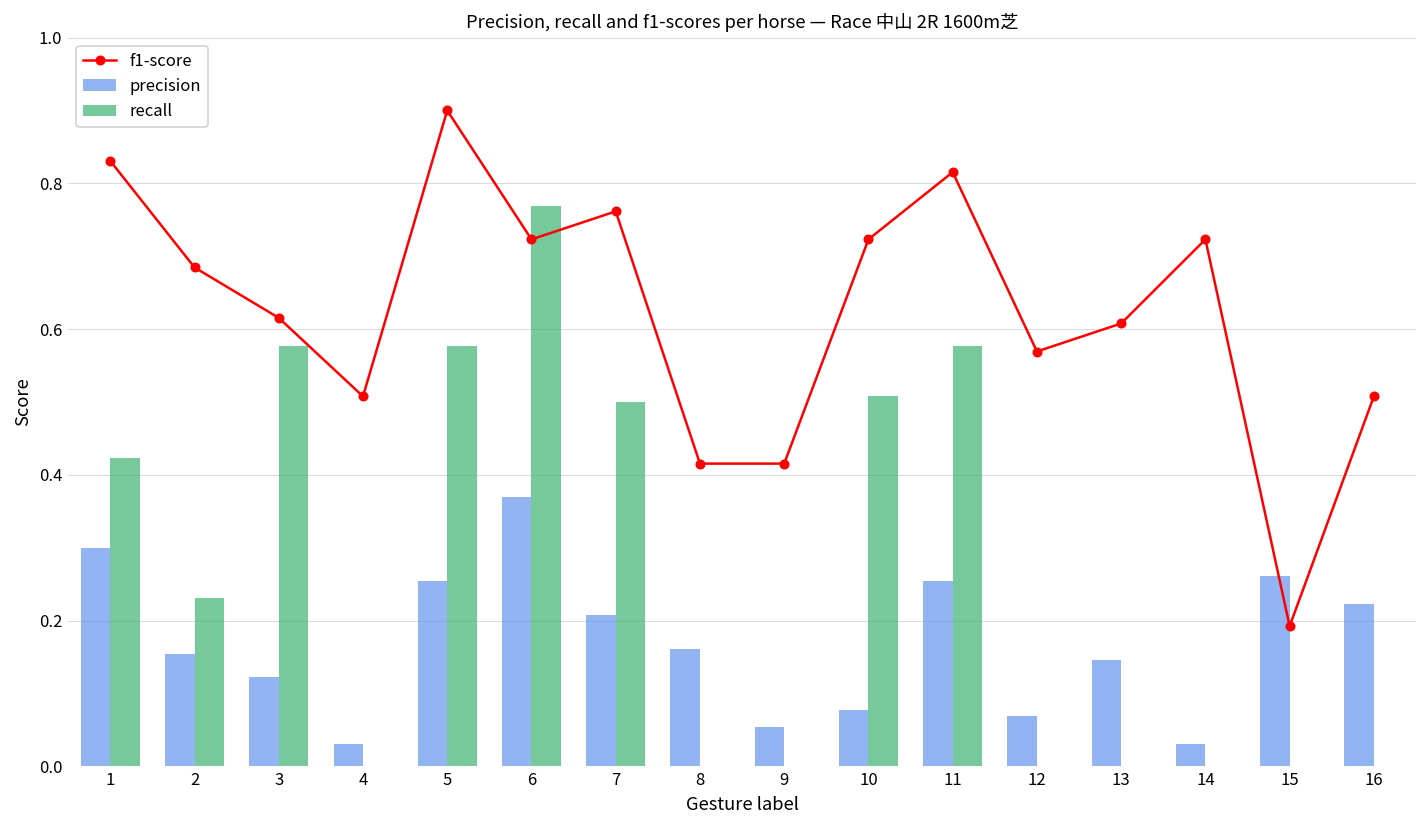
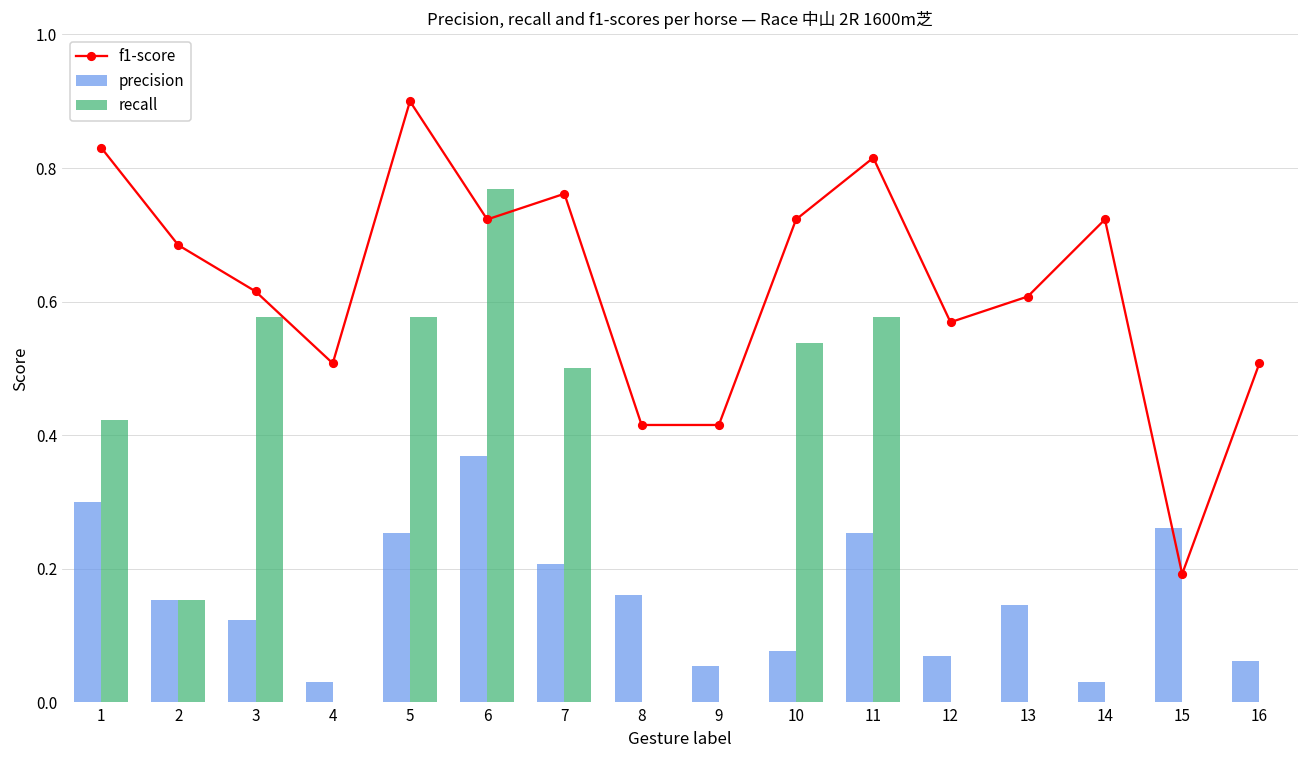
recall, 2: 0.23 -> 0.15
recall, 10: 0.51 -> 0.54
precision, 16: 0.22 -> 0.06
